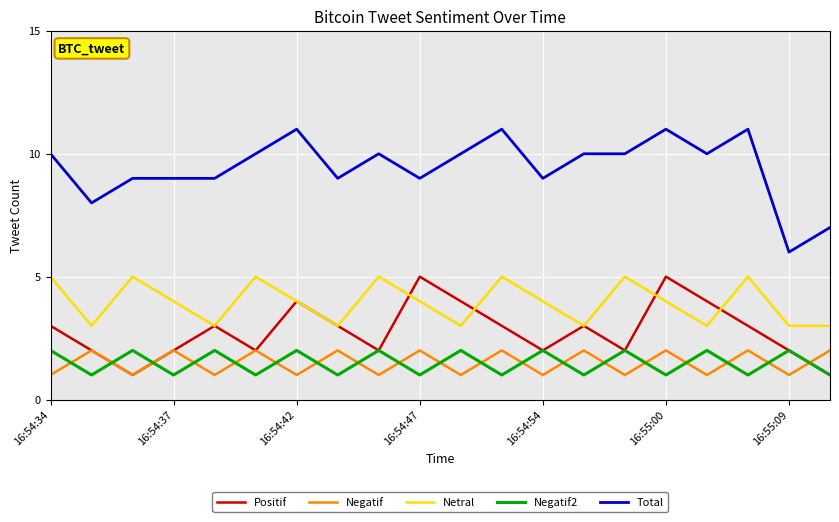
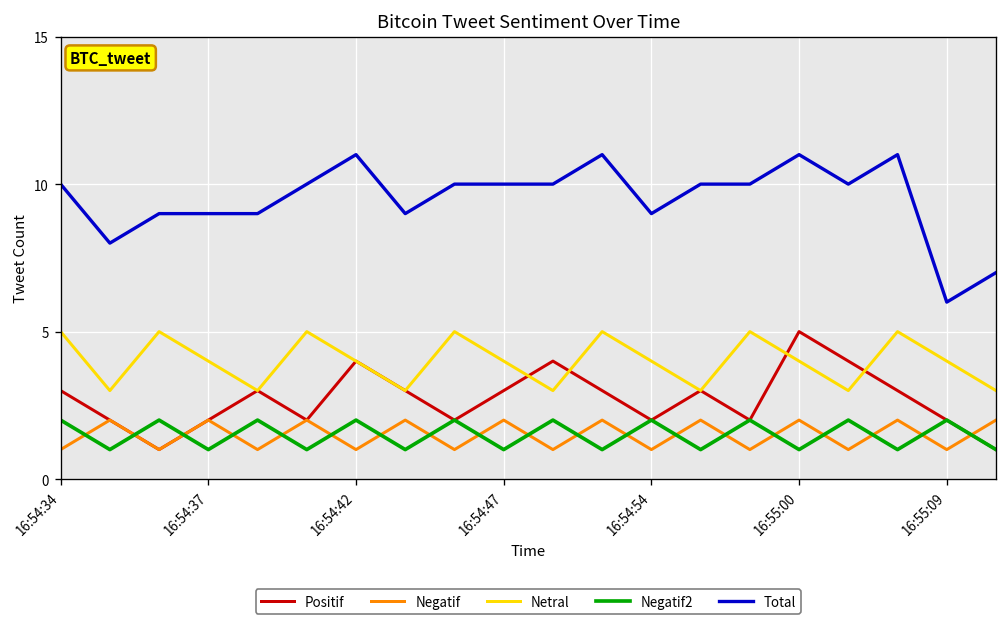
Positif, 16:54:47: 5 -> 3
Total, 16:54:47: 9 -> 10
Netral, 16:55:09: 3 -> 4
